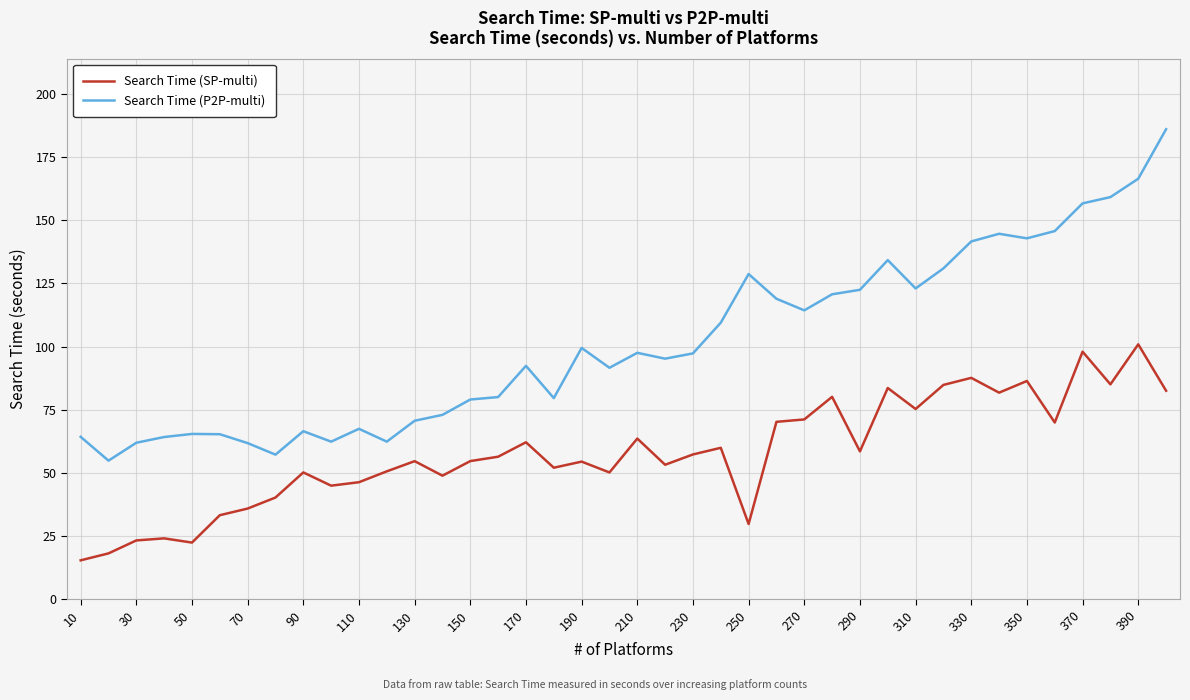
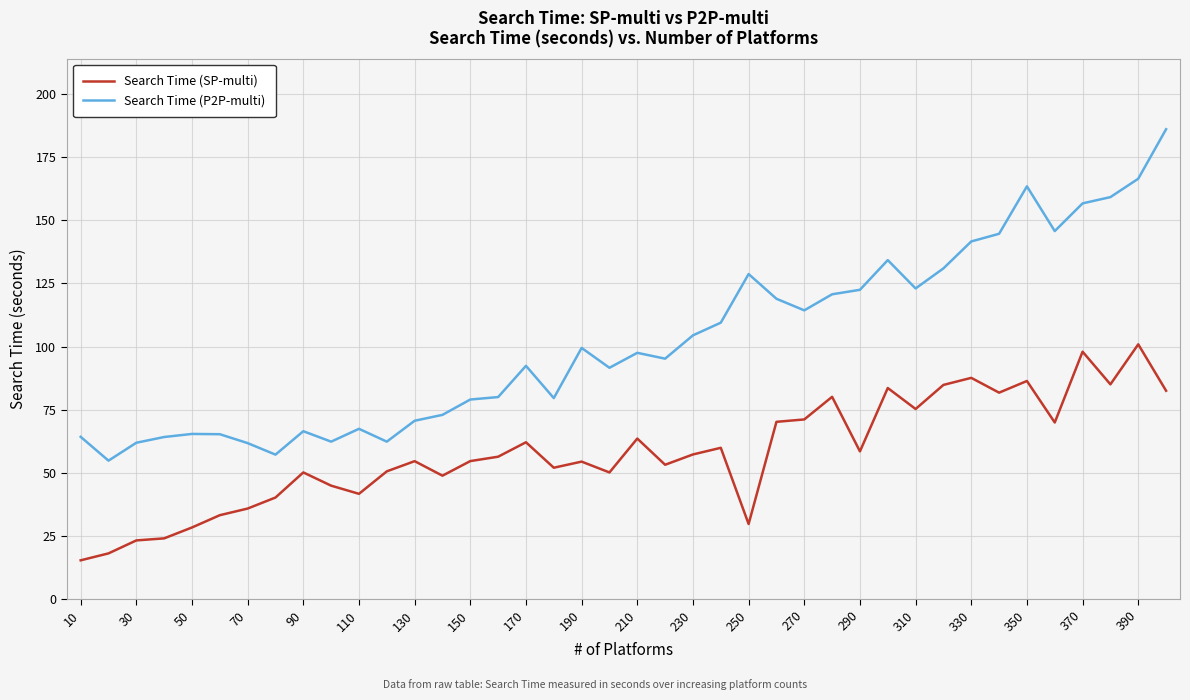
Search Time (SP-multi), 50: 22 -> 28
Search Time (SP-multi), 110: 46 -> 42
Search Time (P2P-multi), 230: 97 -> 104
Search Time (P2P-multi), 350: 143 -> 163
